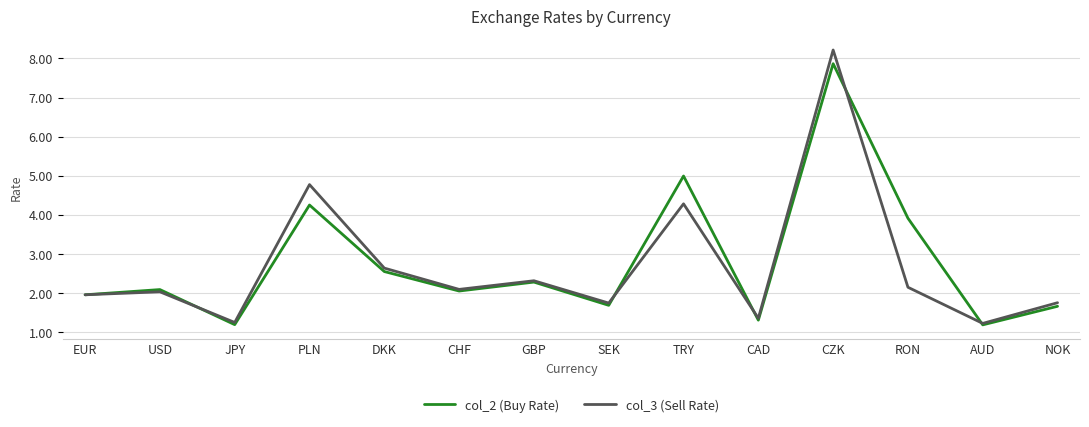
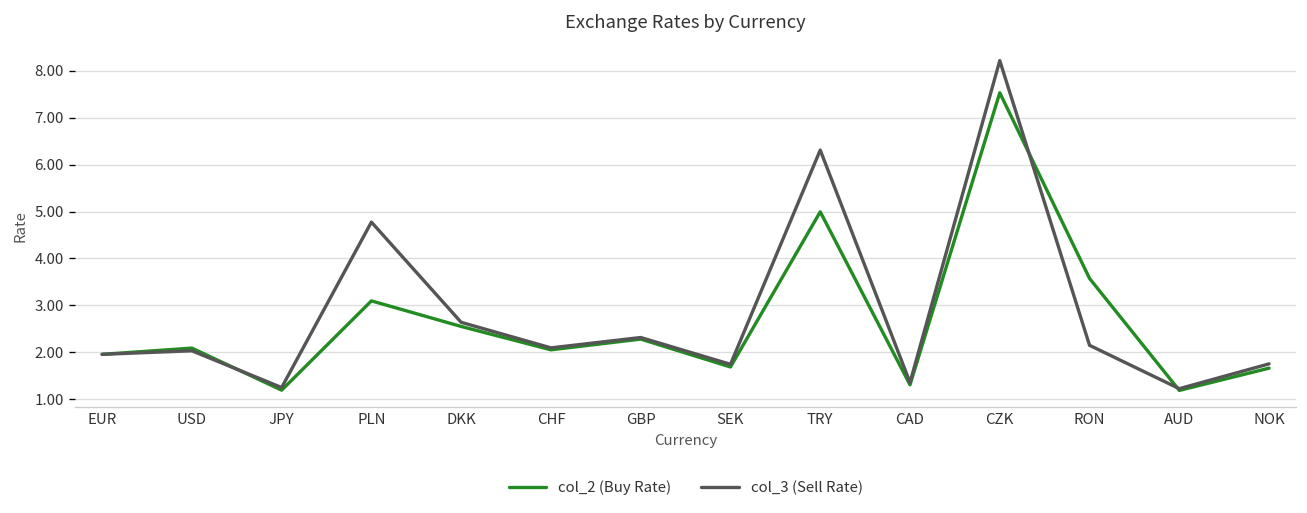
col_2 (Buy Rate), PLN: 4.3 -> 3.1
col_3 (Sell Rate), TRY: 4.3 -> 6.3
col_2 (Buy Rate), CZK: 7.9 -> 7.5
col_2 (Buy Rate), RON: 3.9 -> 3.6
